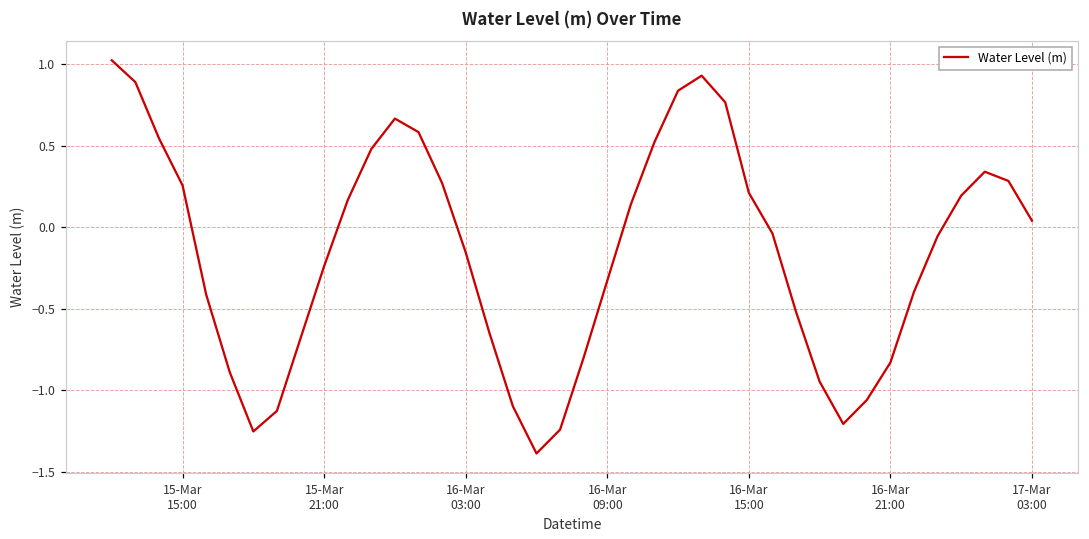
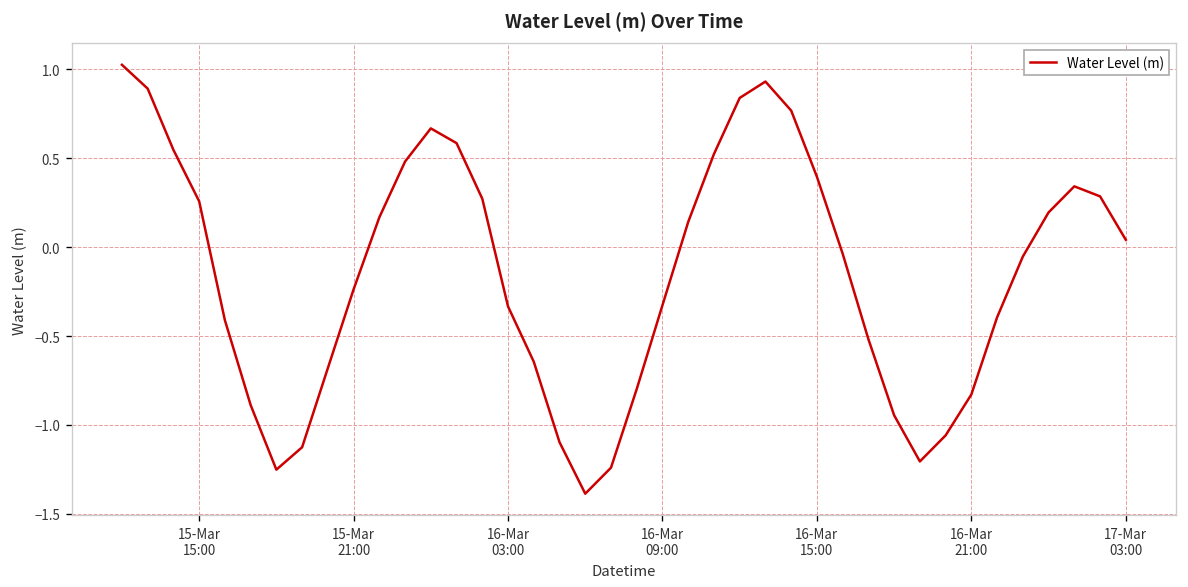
16-Mar 03:00: -0.15 -> -0.33
16-Mar 15:00: 0.21 -> 0.40
